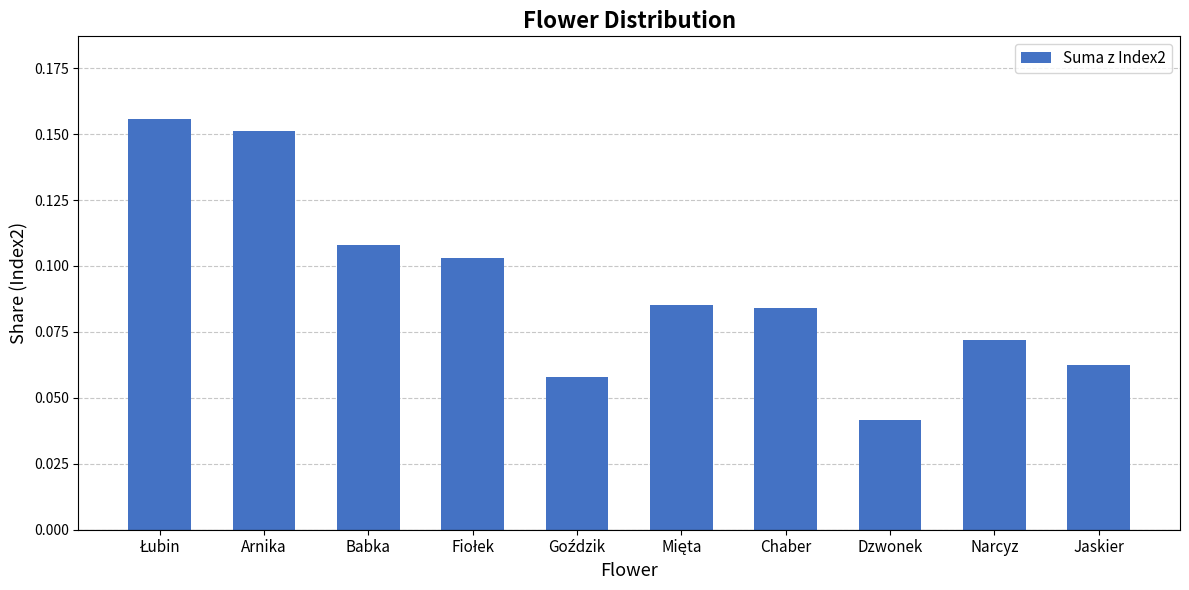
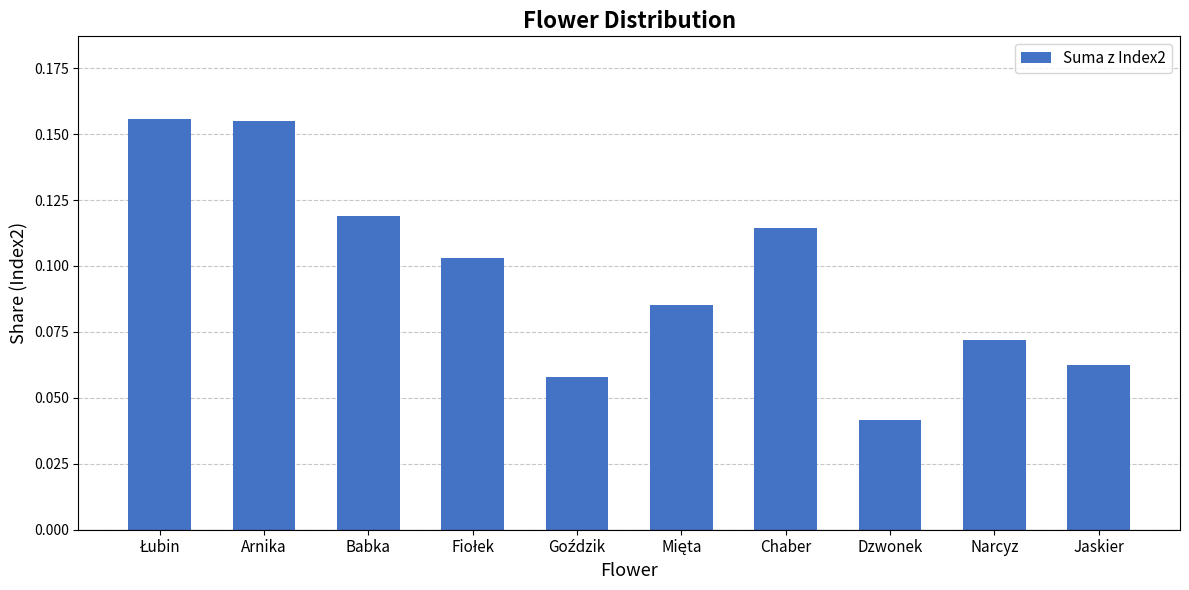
Arnika: 0.151 -> 0.155
Babka: 0.108 -> 0.119
Chaber: 0.084 -> 0.114
